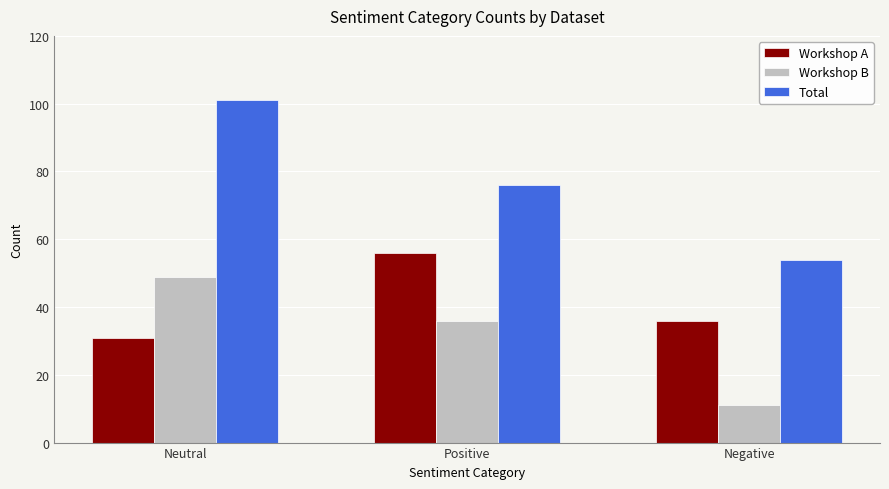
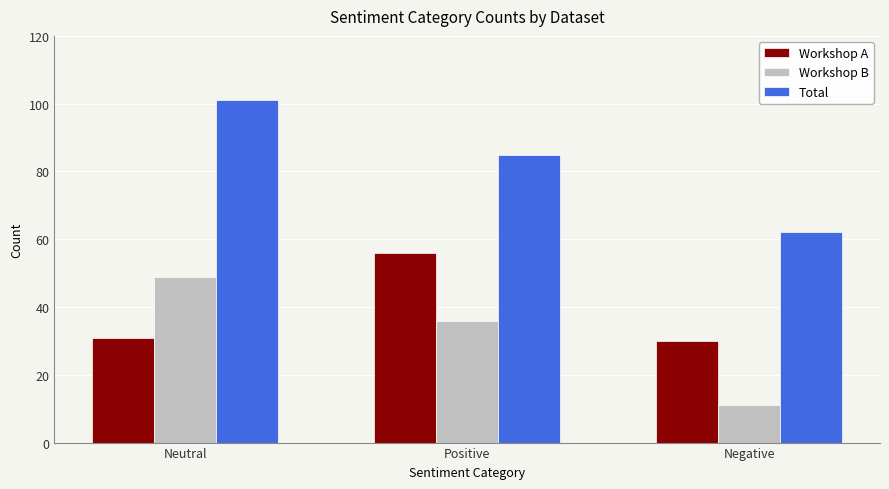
Total, Positive: 76 -> 85
Workshop A, Negative: 36 -> 30
Total, Negative: 54 -> 62
